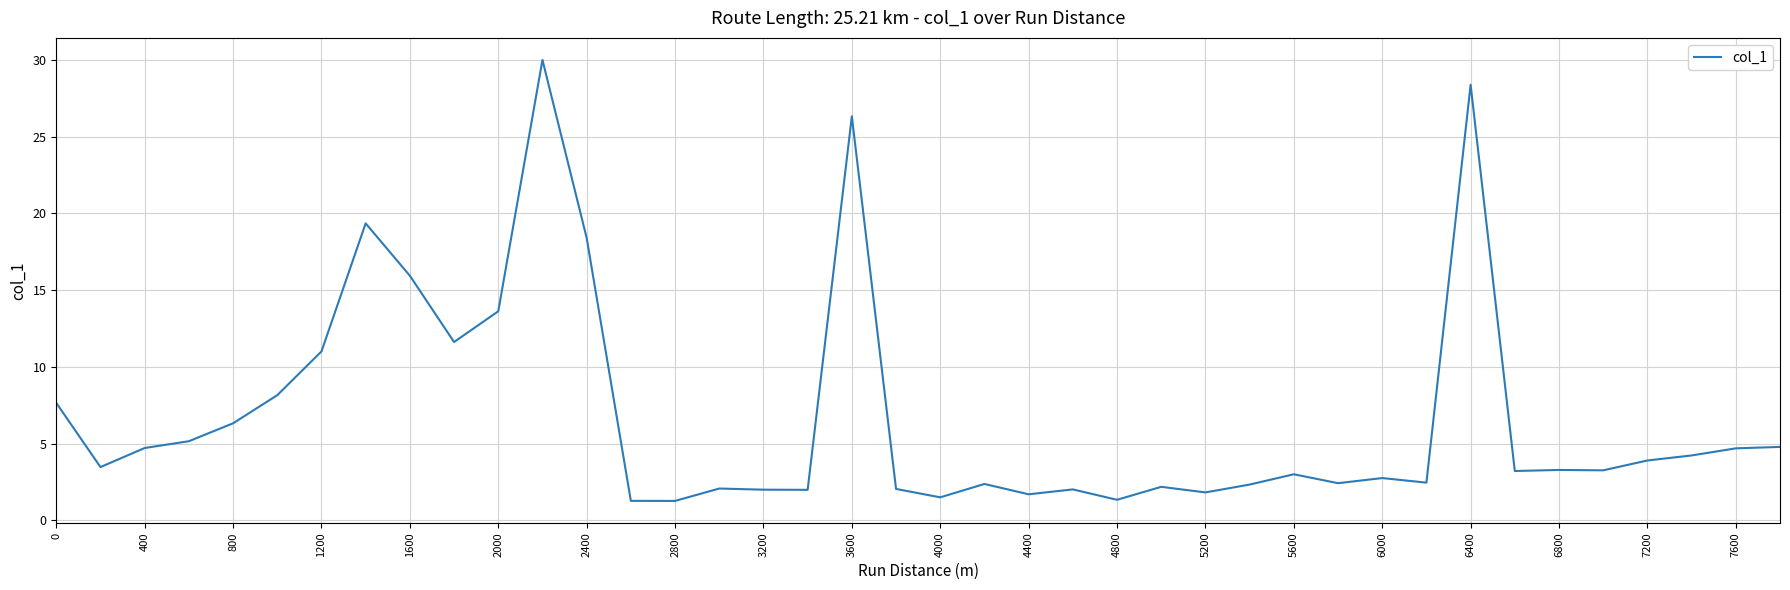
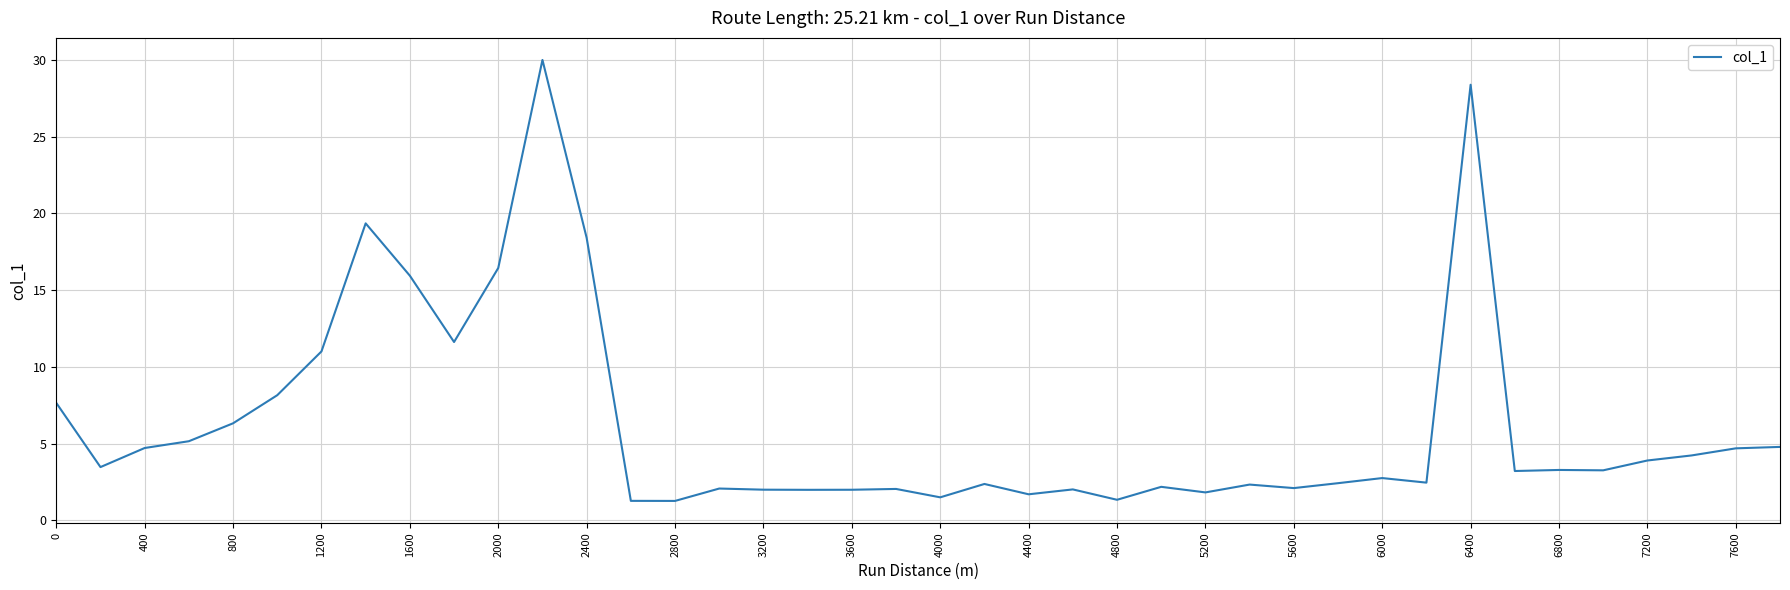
2000: 13.6 -> 16.4
3600: 26.3 -> 2.0
5600: 3.0 -> 2.1
